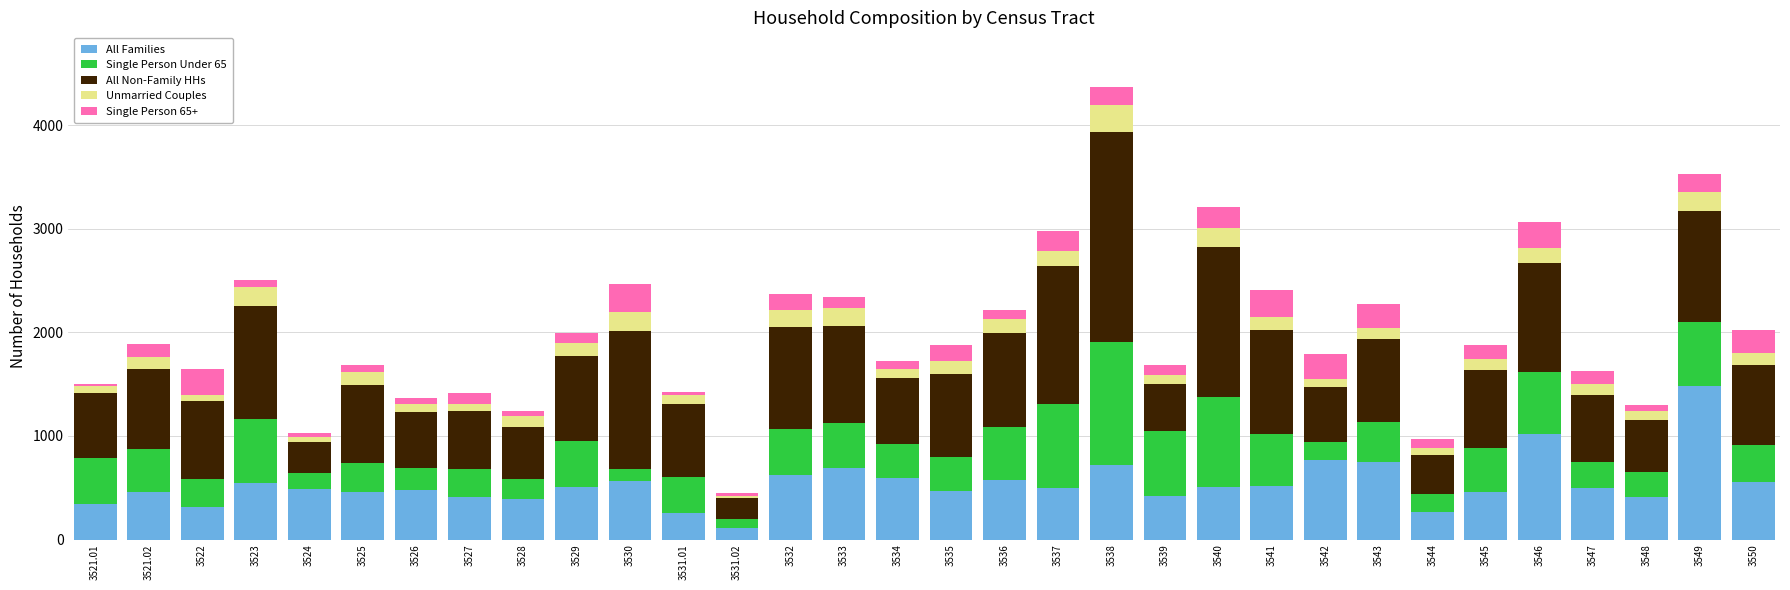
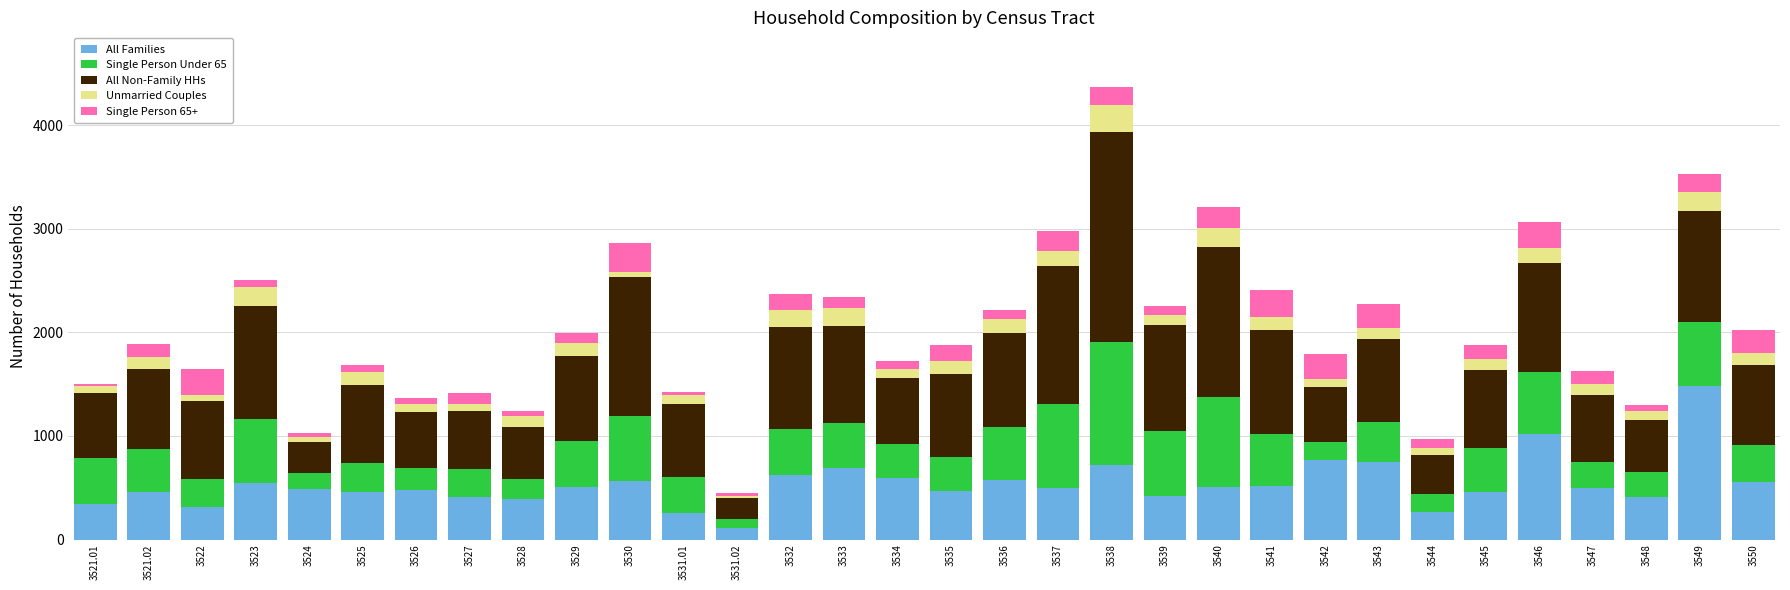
Single Person Under 65, 3530: 110 -> 630
Unmarried Couples, 3530: 180 -> 50
All Non-Family HHs, 3539: 460 -> 1030
